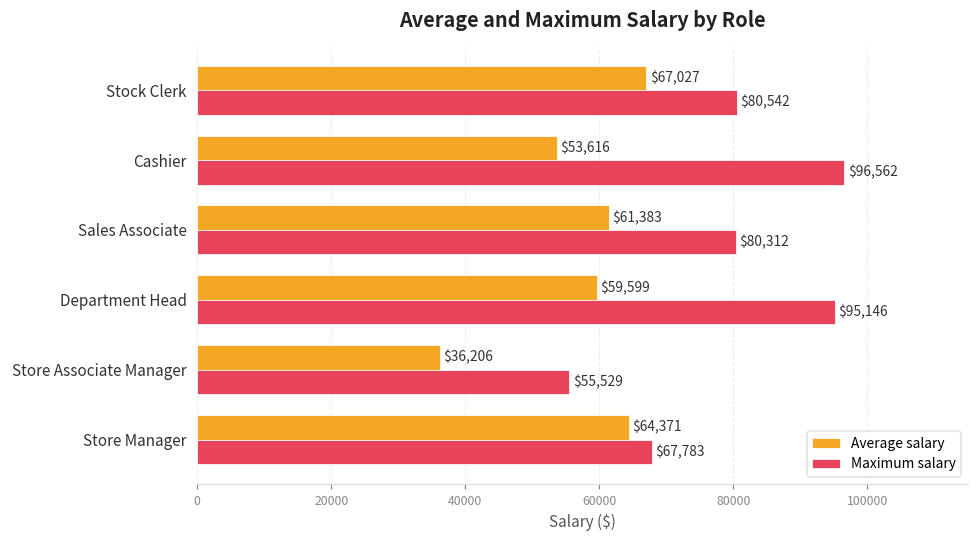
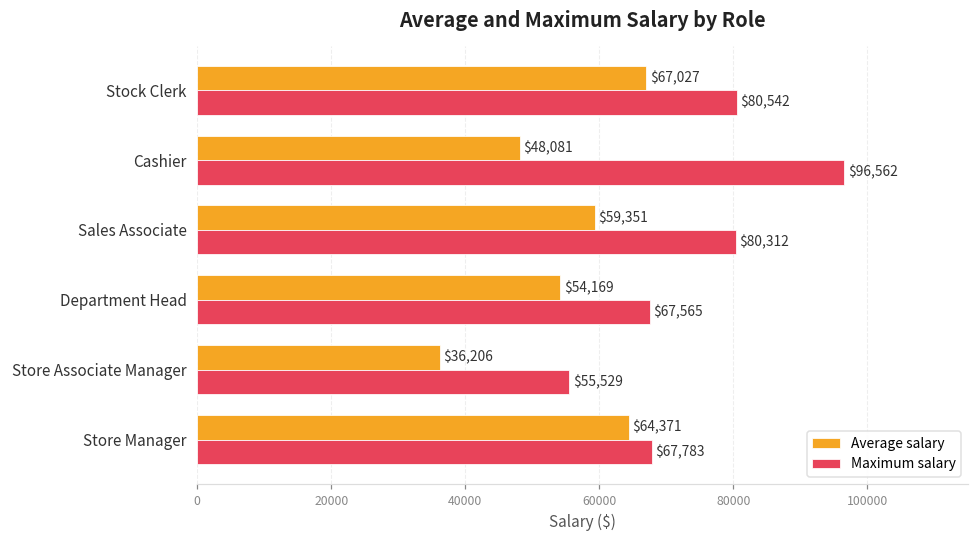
Average salary, Cashier: $53,616 -> $48,081
Average salary, Sales Associate: $61,383 -> $59,351
Average salary, Department Head: $59,599 -> $54,169
Maximum salary, Department Head: $95,146 -> $67,565
